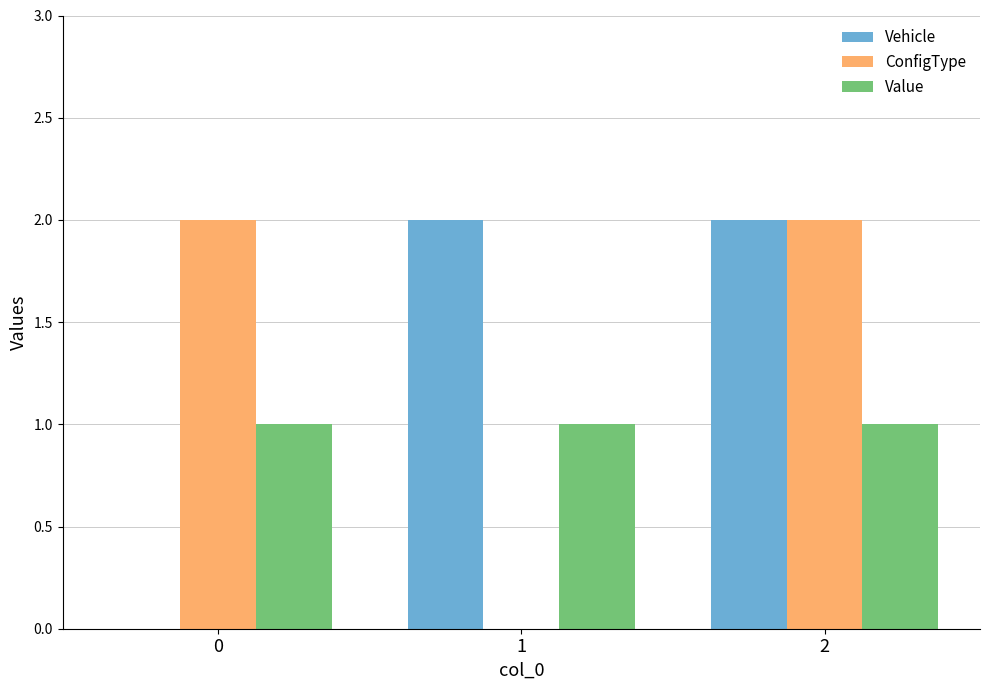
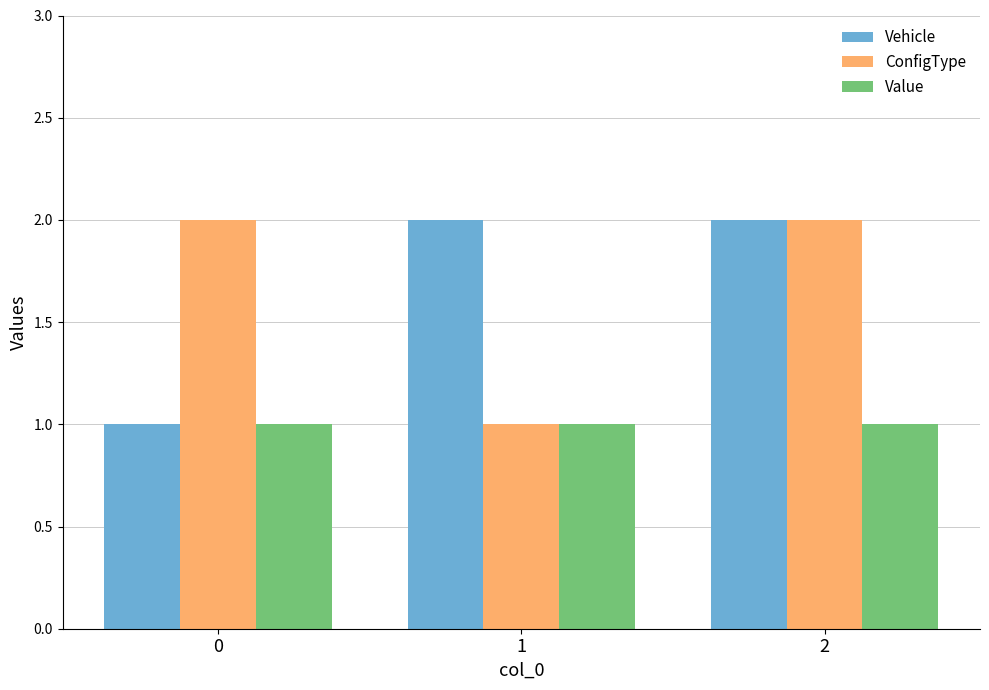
Vehicle, 0: 0 -> 1
ConfigType, 1: 0 -> 1
